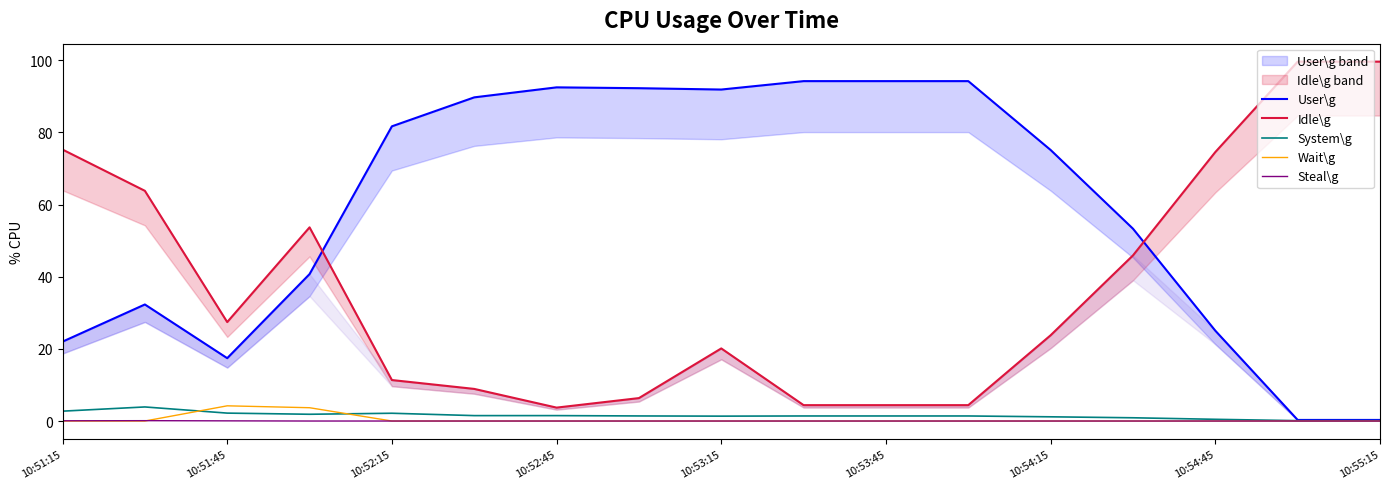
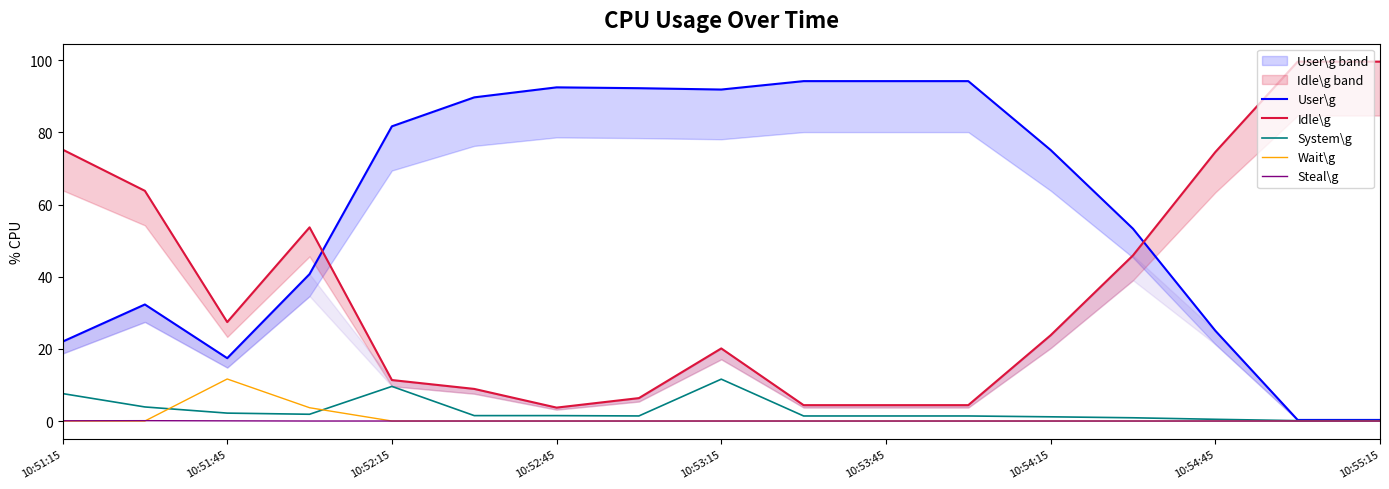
System\g, 10:51:15: 3 -> 8
Wait\g, 10:51:45: 4 -> 12
System\g, 10:52:15: 2 -> 10
System\g, 10:53:15: 1 -> 12
